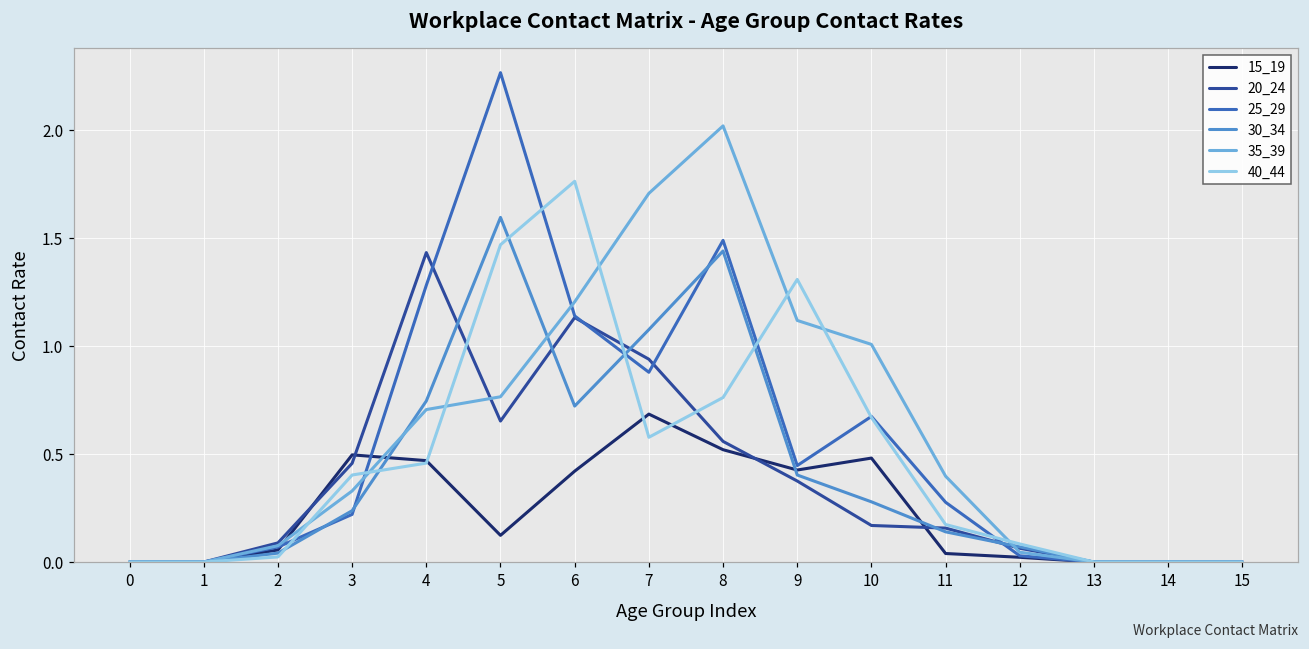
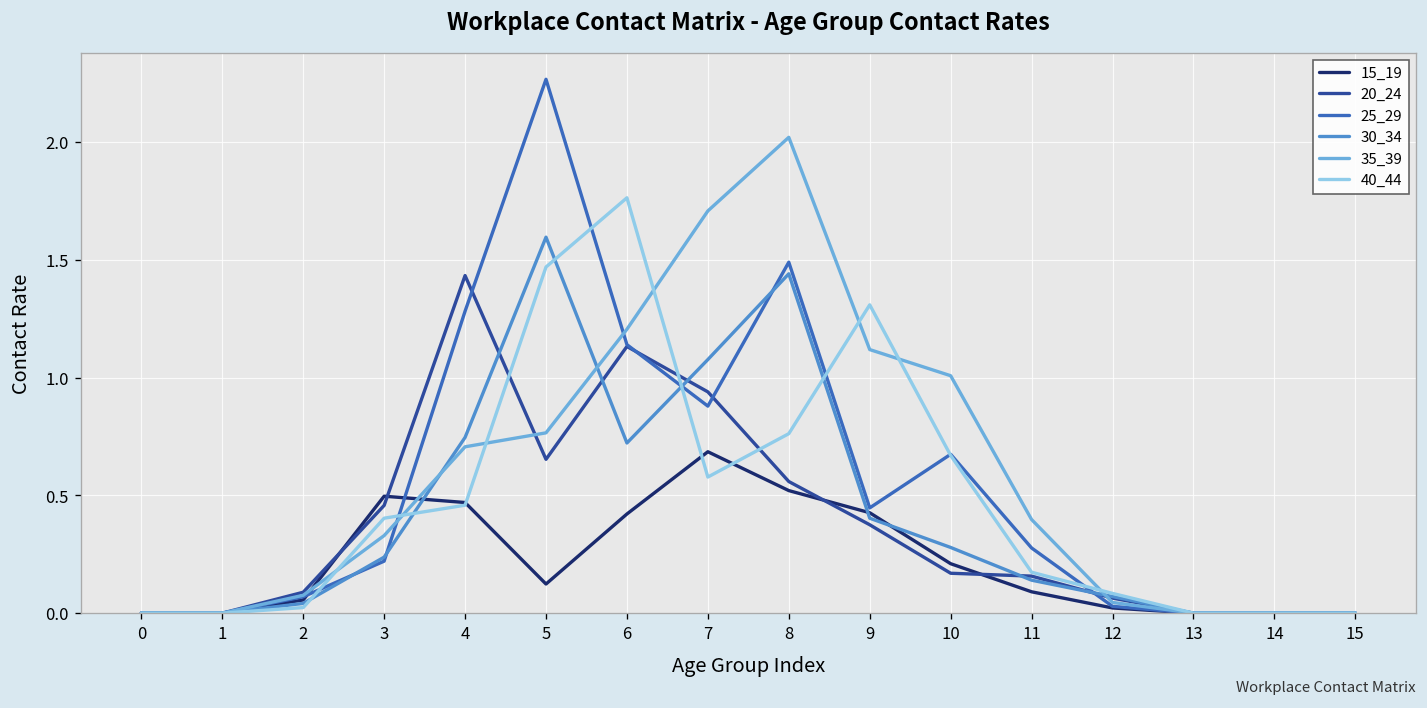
15_19, 10: 0.48 -> 0.21
15_19, 11: 0.04 -> 0.09
